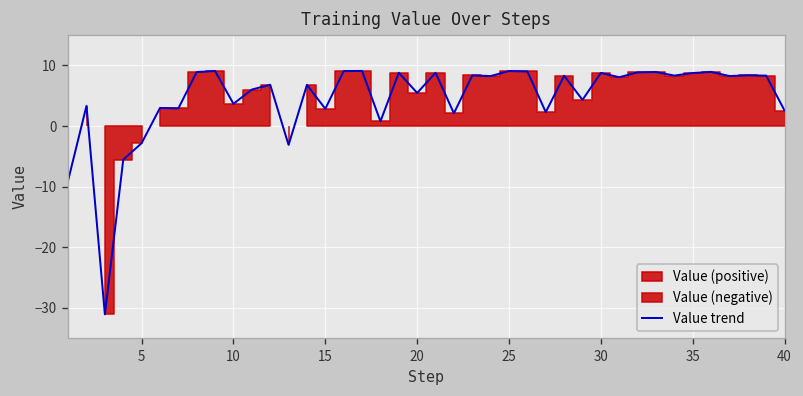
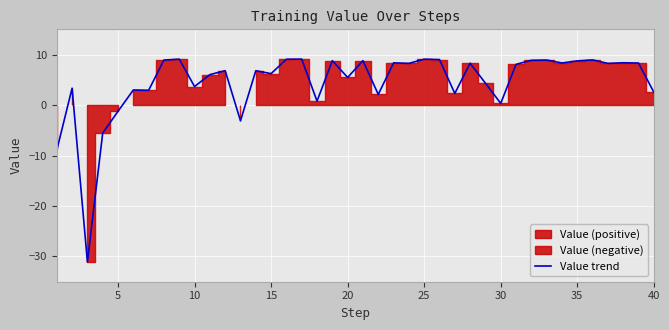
5: -3 -> -1
15: 3 -> 6
30: 9 -> 0
